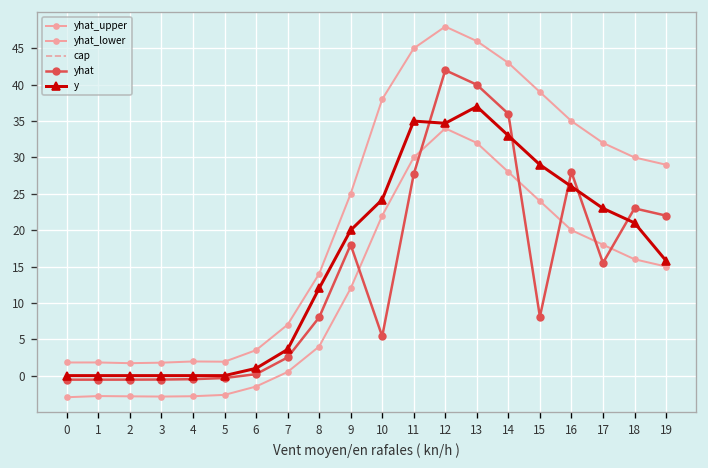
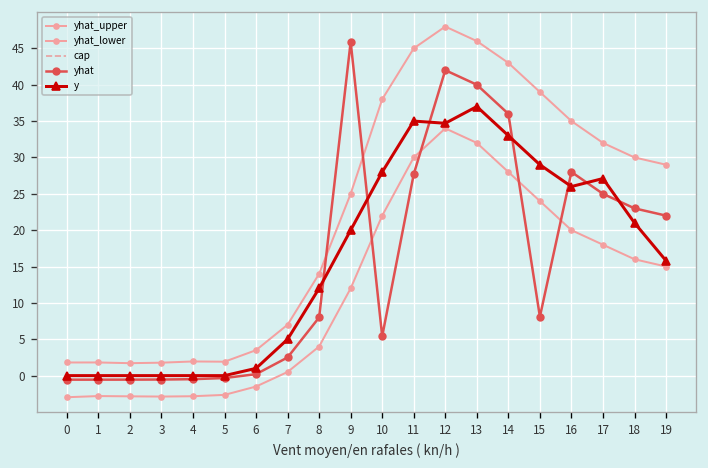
y, 7: 4 -> 5
yhat, 9: 18 -> 46
y, 10: 24 -> 28
yhat, 17: 16 -> 25
y, 17: 23 -> 27
